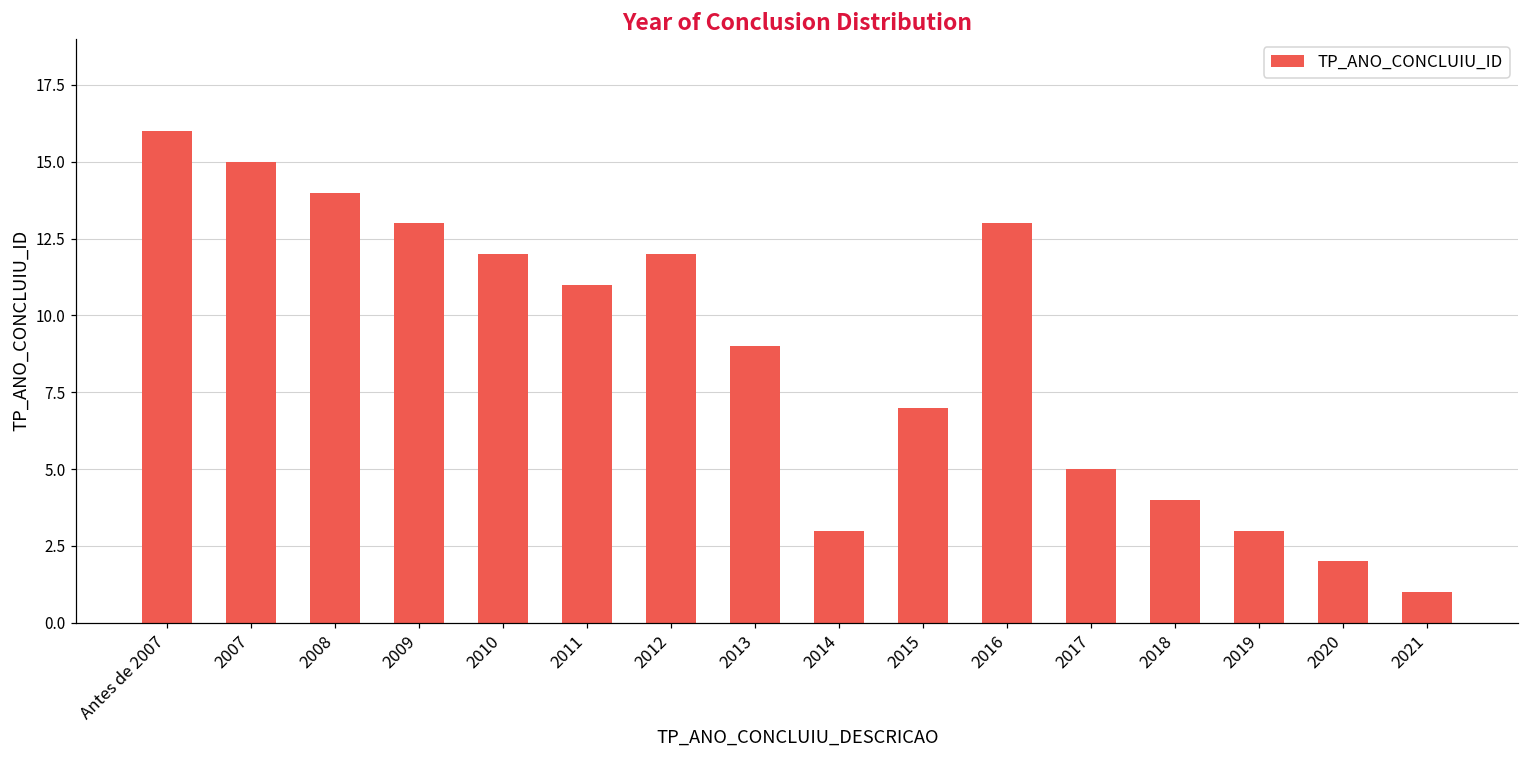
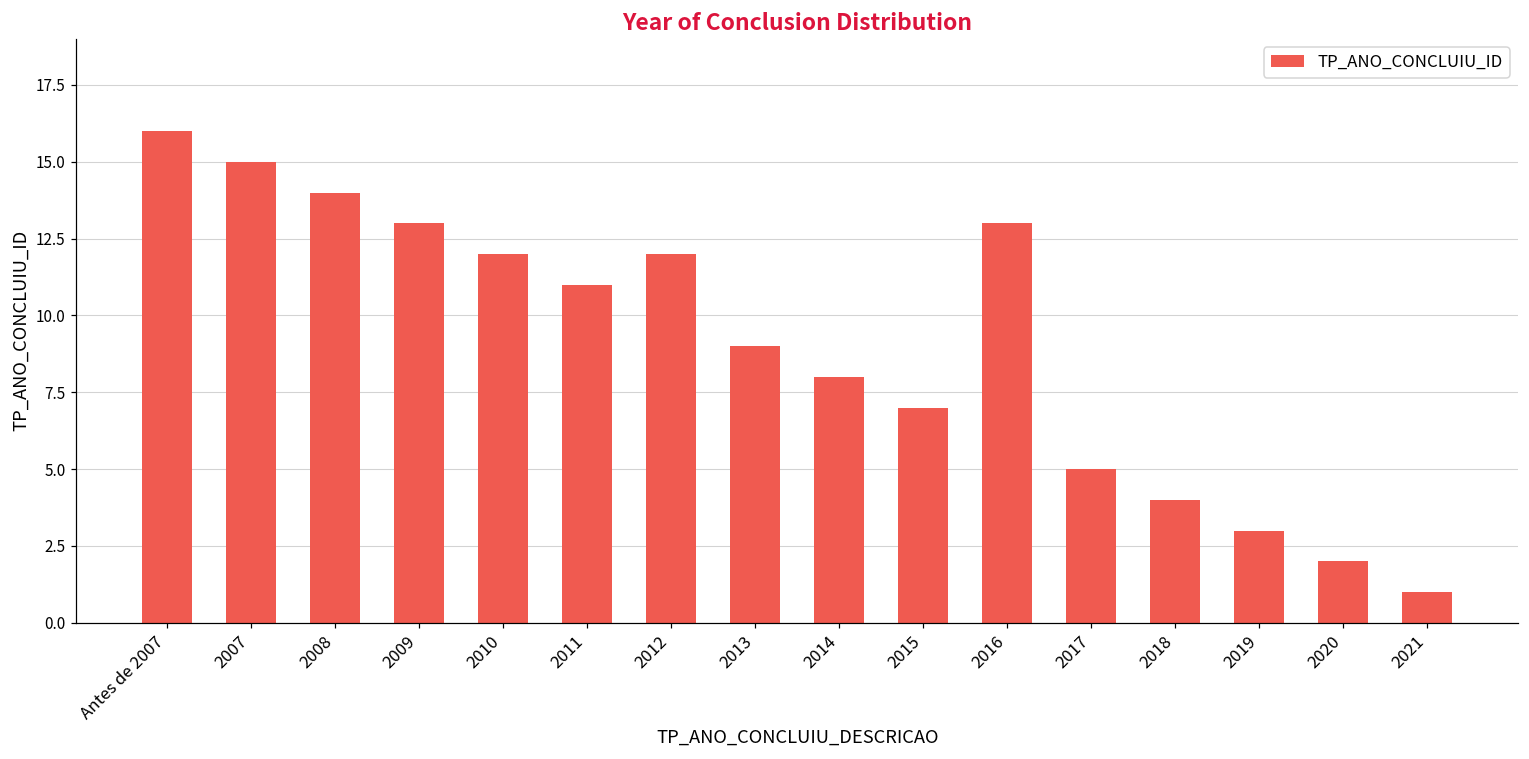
2014: 3 -> 8
